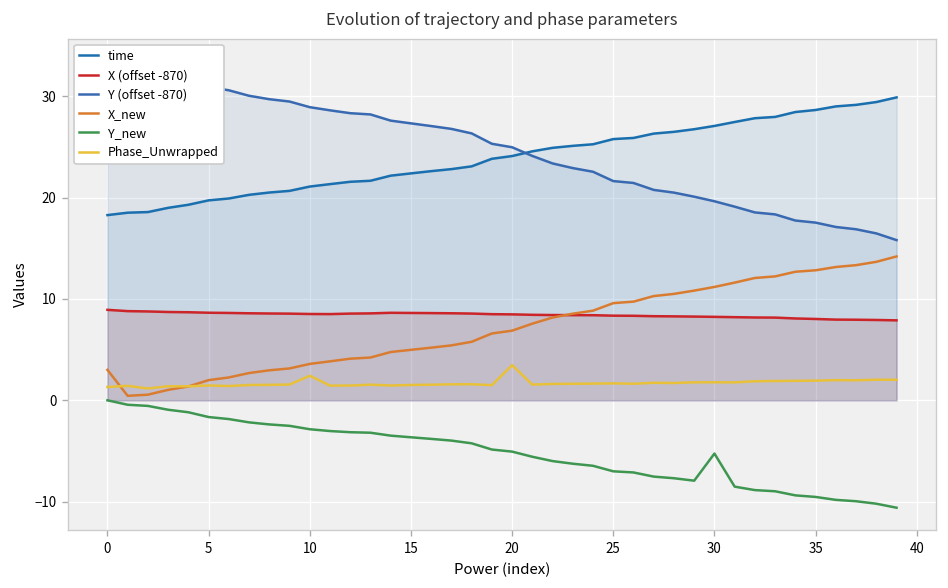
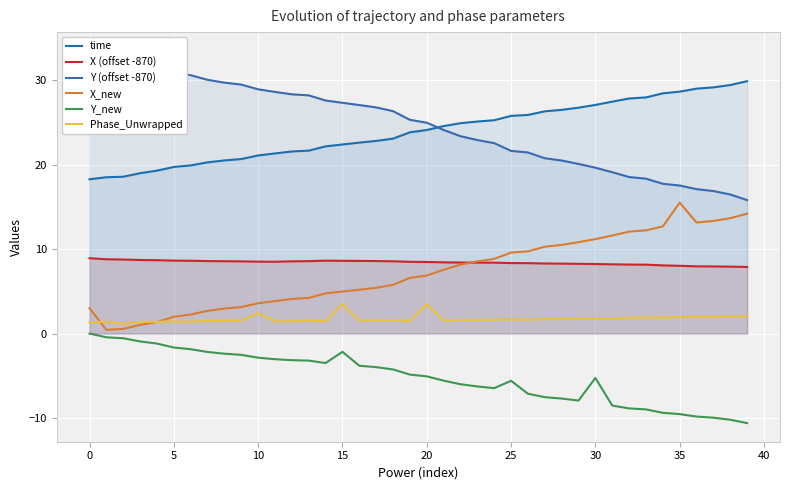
Y_new, 15: -4 -> -2
Phase_Unwrapped, 15: 2 -> 3
Y_new, 25: -7 -> -6
X_new, 35: 13 -> 15
